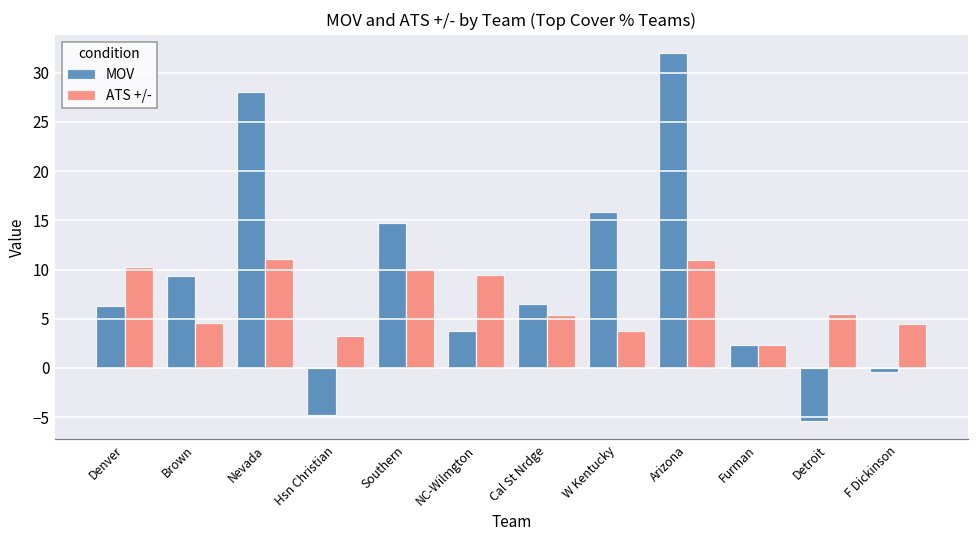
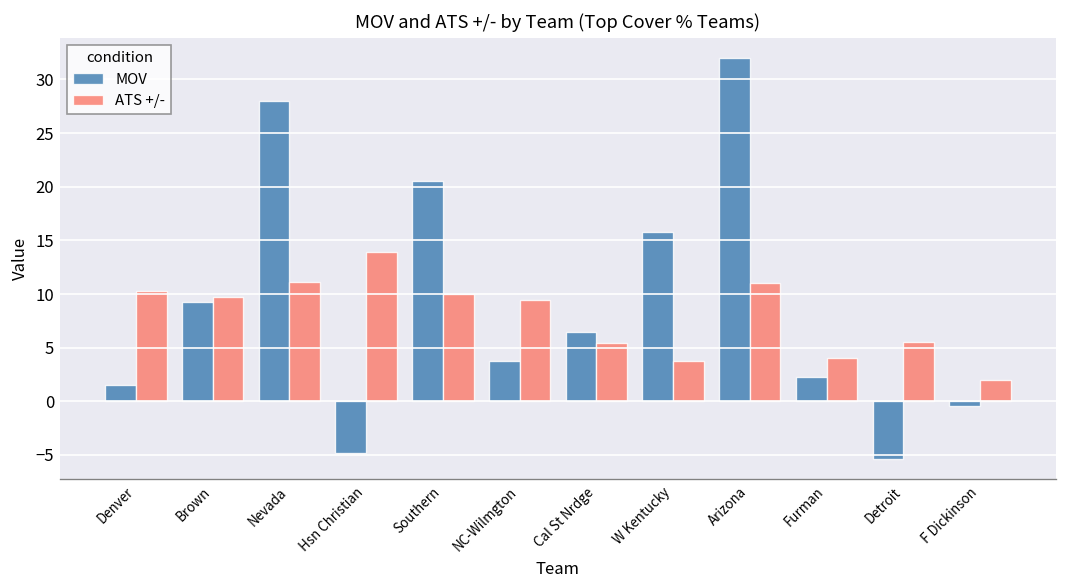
MOV, Denver: 6 -> 2
ATS +/-, Brown: 5 -> 10
ATS +/-, Hsn Christian: 3 -> 14
MOV, Southern: 15 -> 21
ATS +/-, Furman: 2 -> 4
ATS +/-, F Dickinson: 5 -> 2
